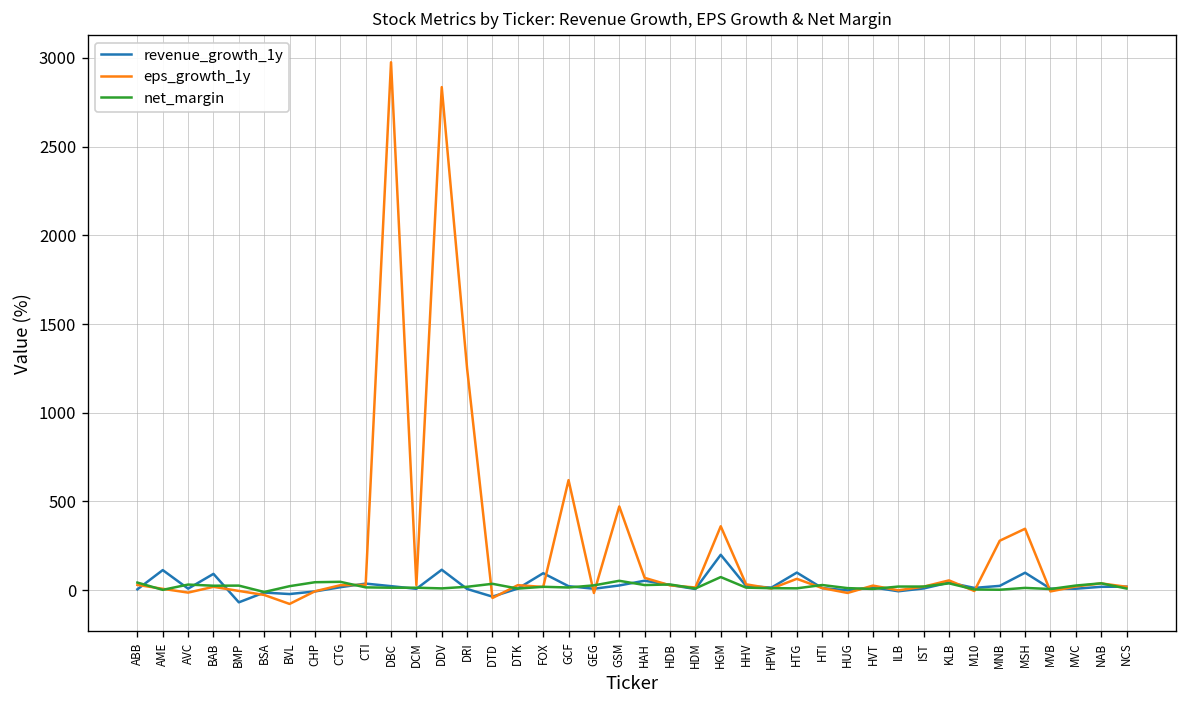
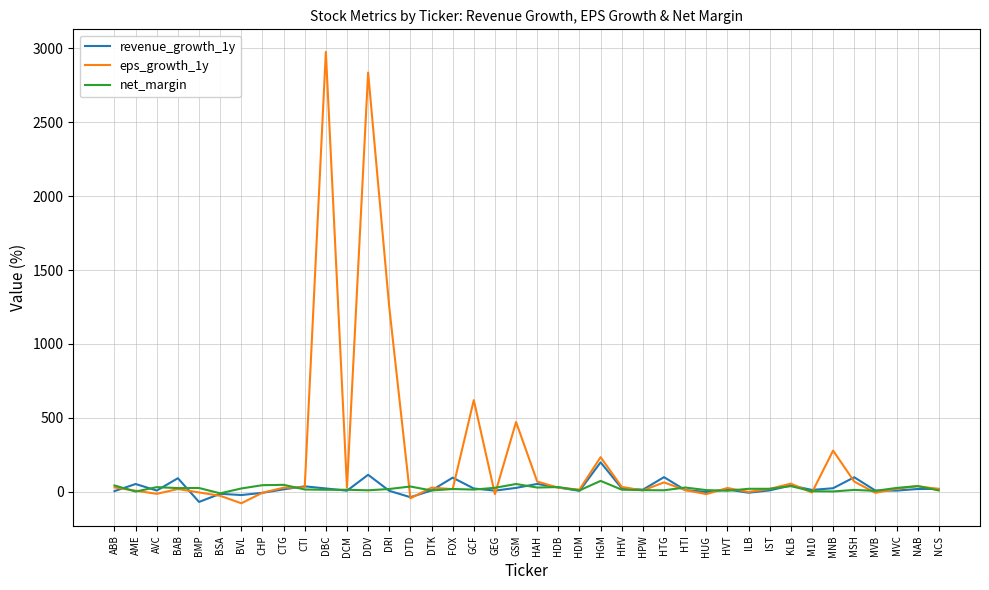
revenue_growth_1y, AME: 110 -> 50
eps_growth_1y, HGM: 360 -> 230
eps_growth_1y, MSH: 350 -> 70
